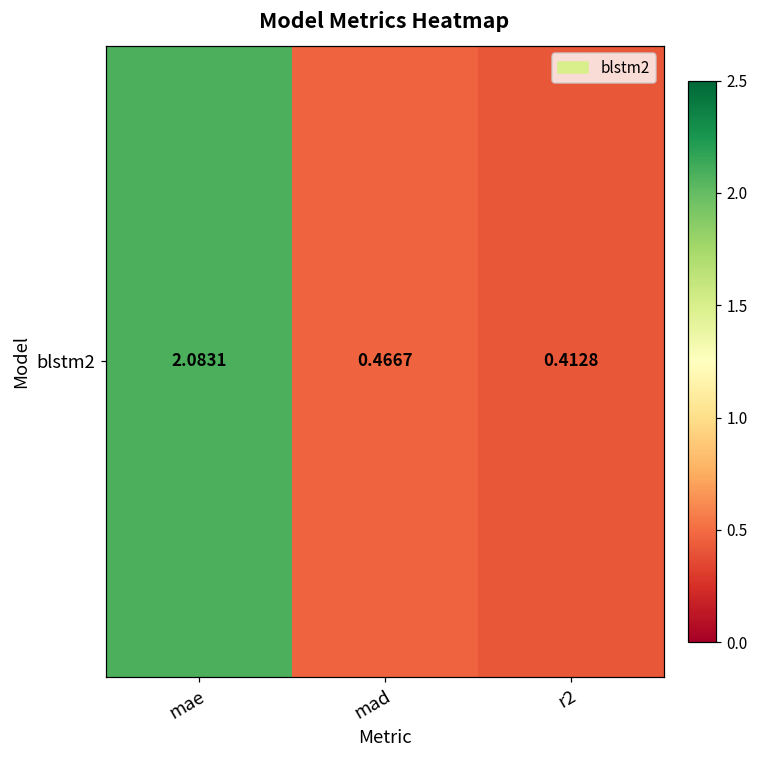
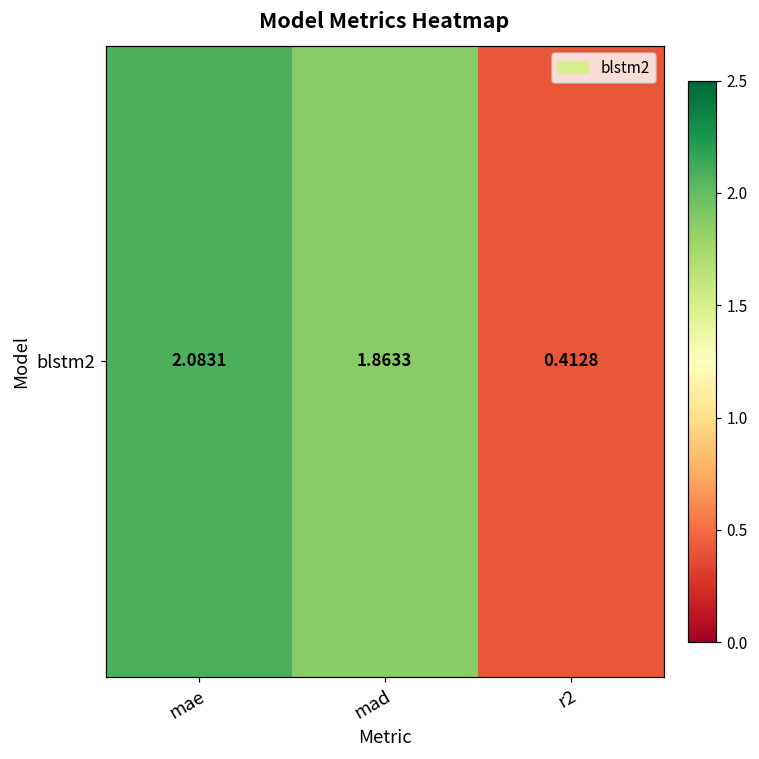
blstm2, mad: 0.4667 -> 1.8633
